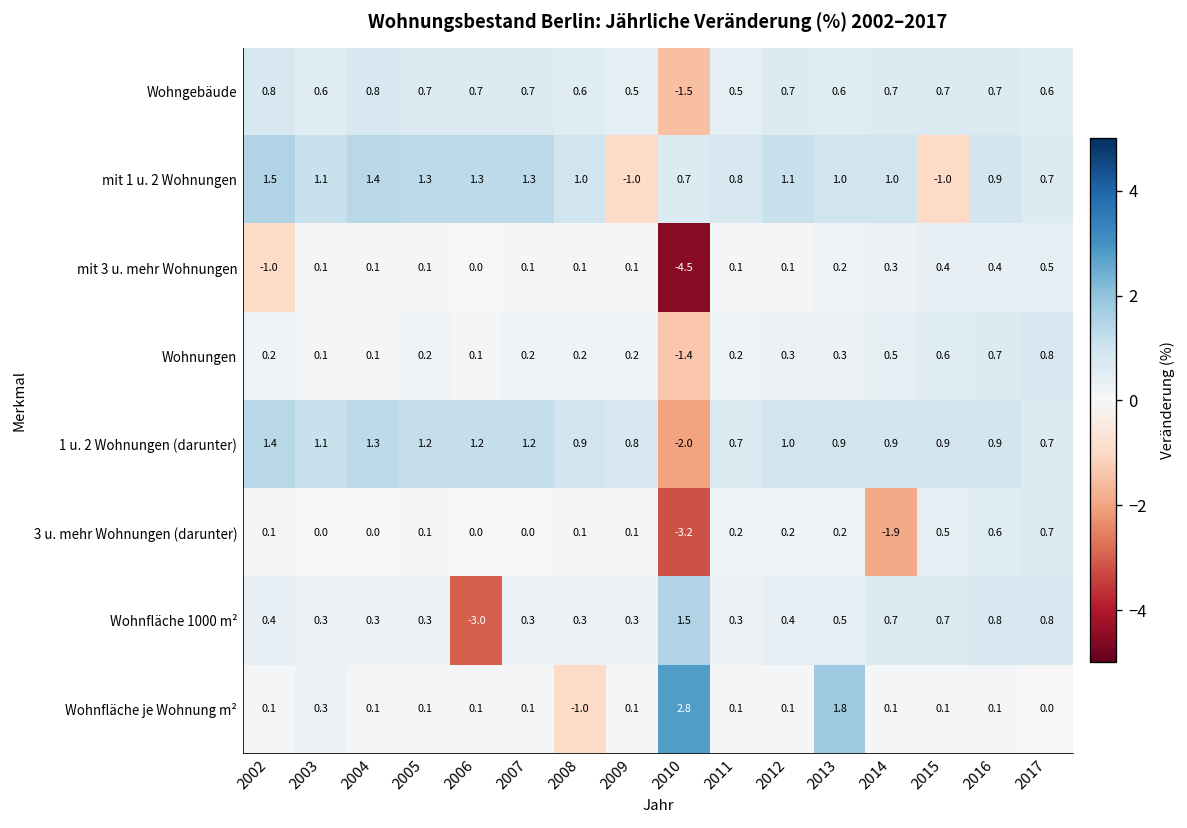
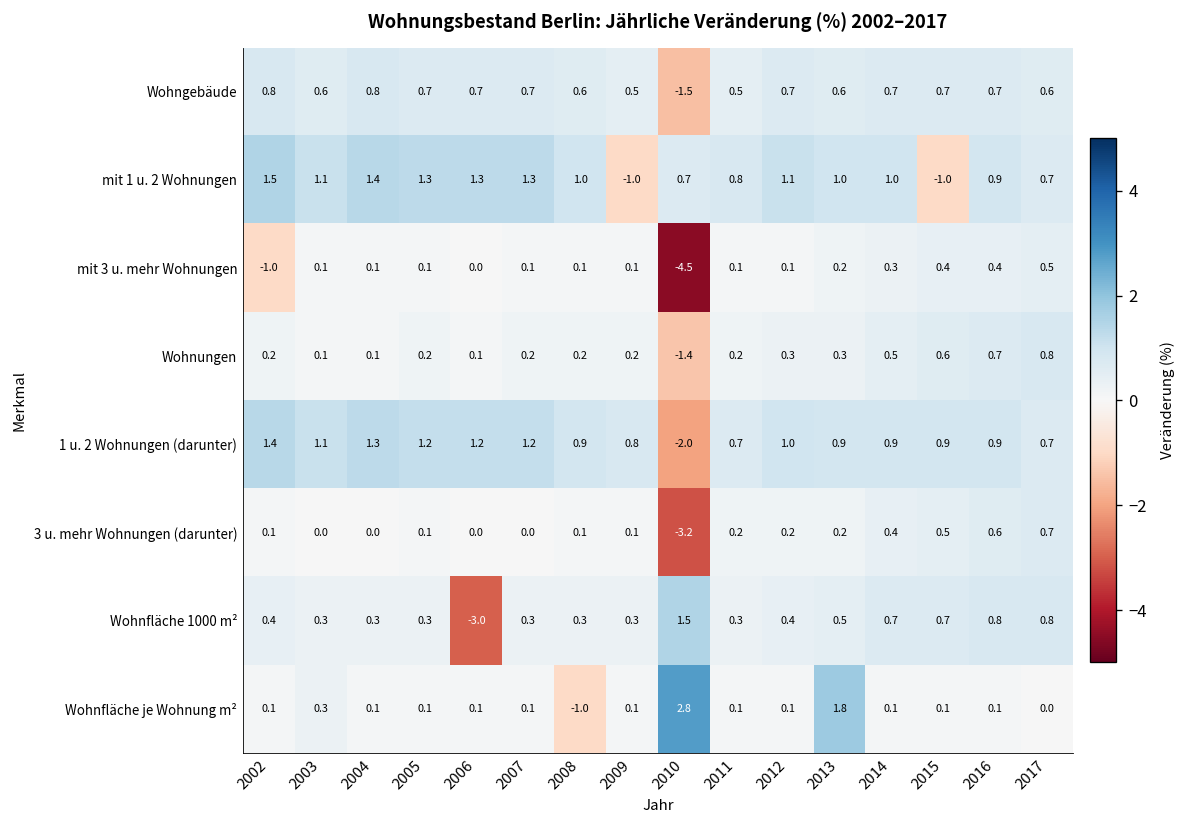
3 u. mehr Wohnungen (darunter), 2014: -1.9 -> 0.4
